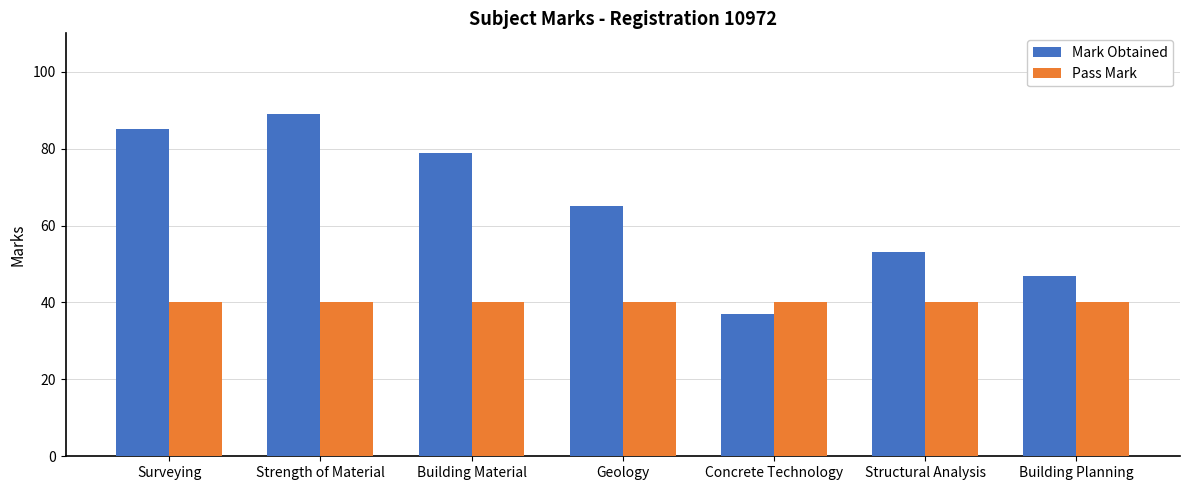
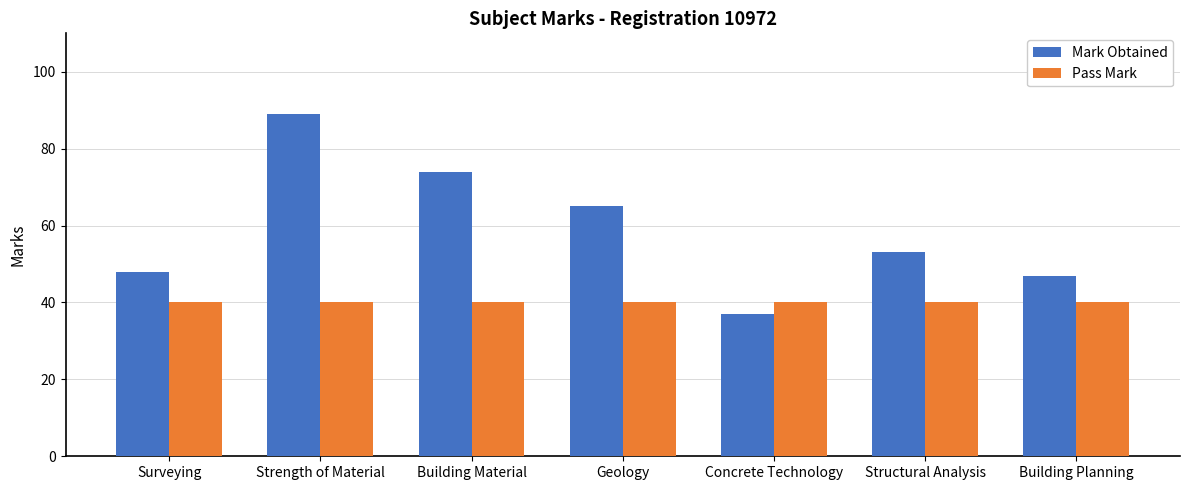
Mark Obtained, Surveying: 85 -> 48
Mark Obtained, Building Material: 79 -> 74
